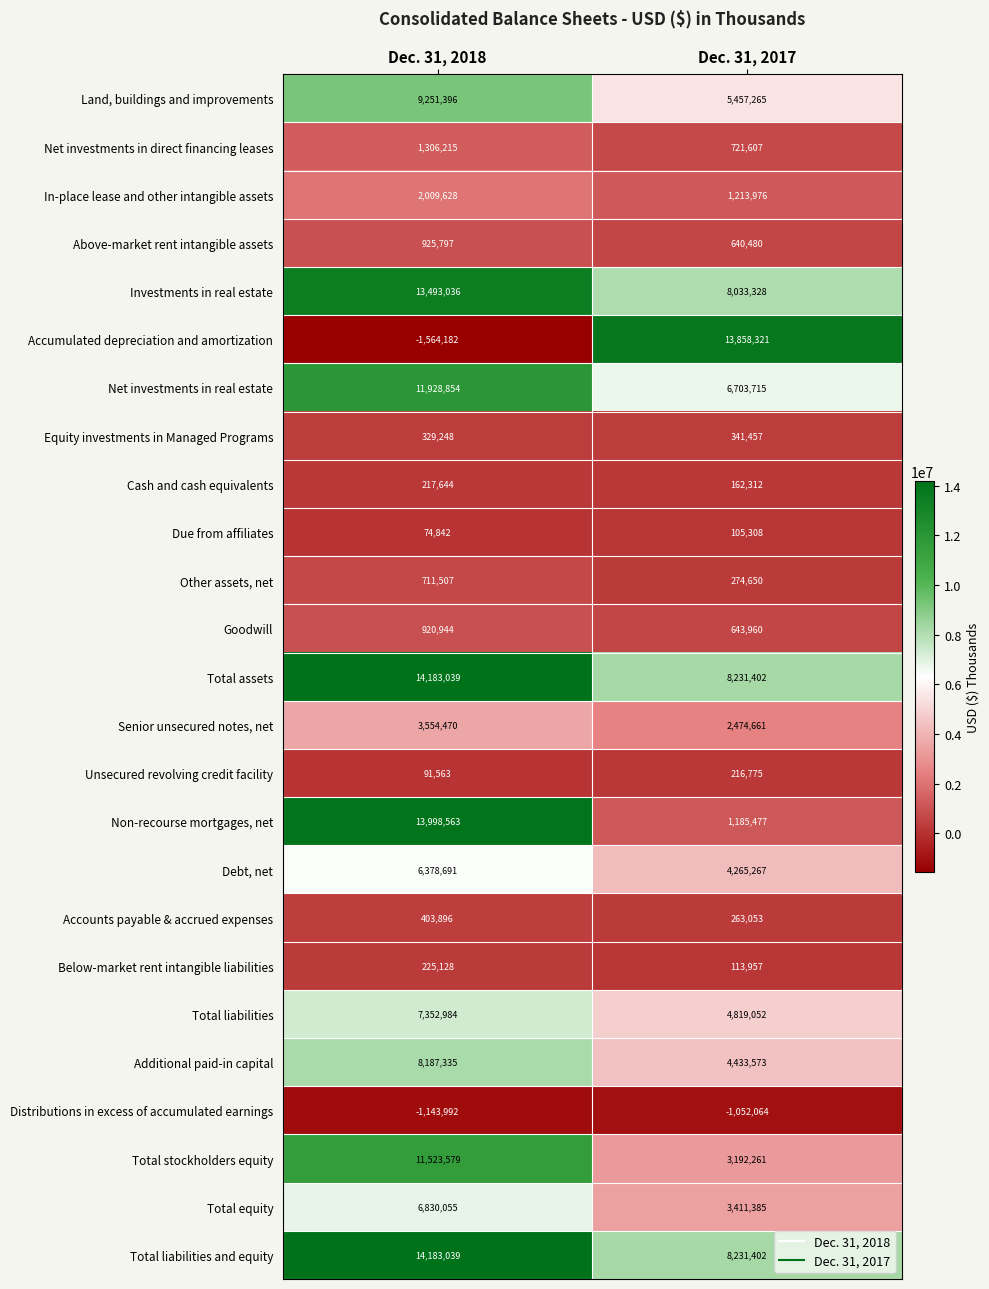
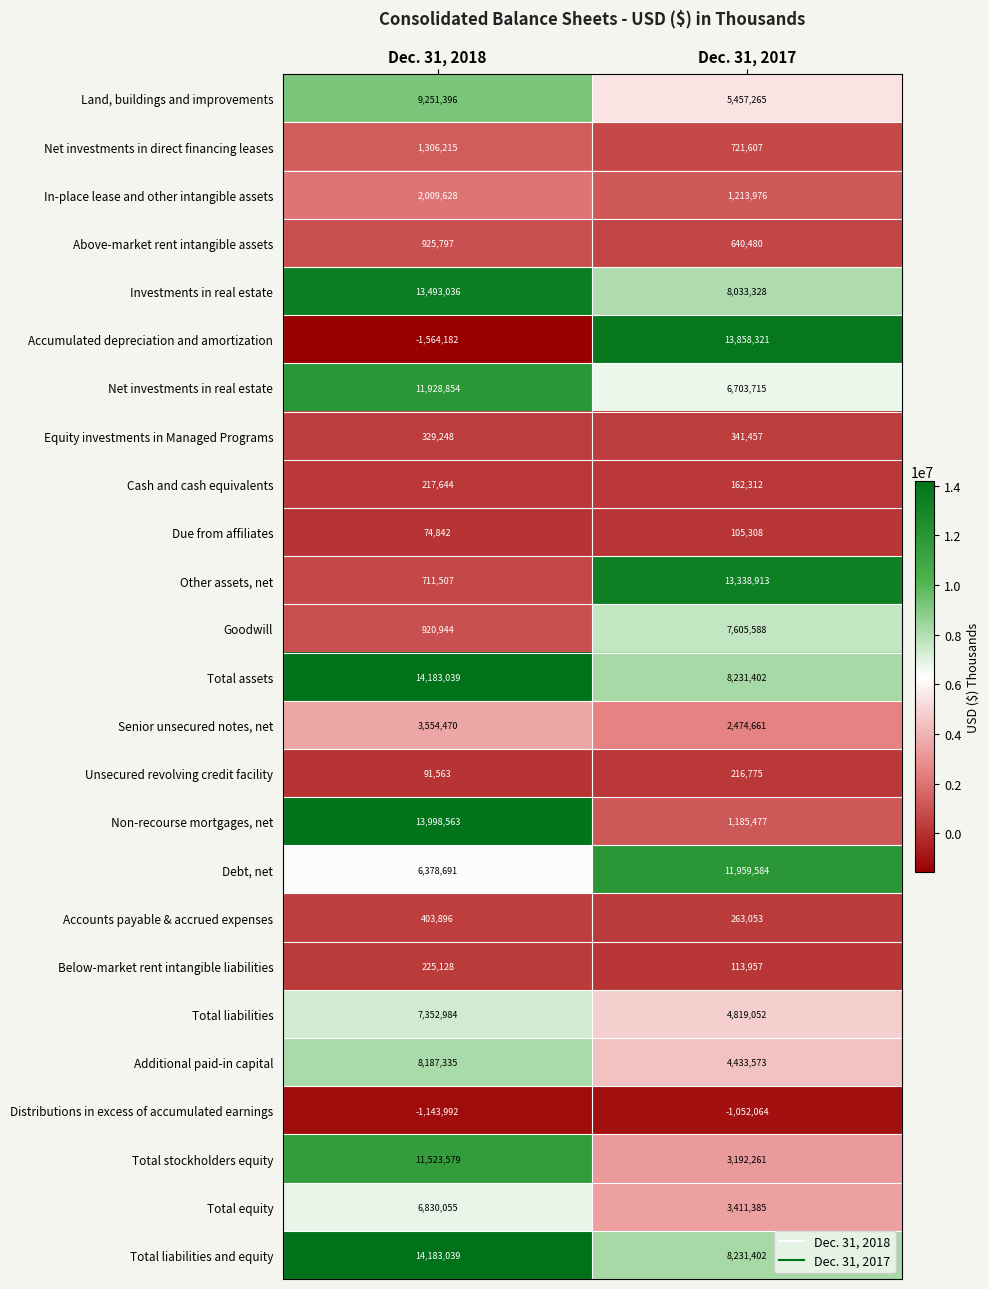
Other assets, net, Dec. 31, 2017: 274,650 -> 13,338,913
Goodwill, Dec. 31, 2017: 643,960 -> 7,605,588
Debt, net, Dec. 31, 2017: 4,265,267 -> 11,959,584
